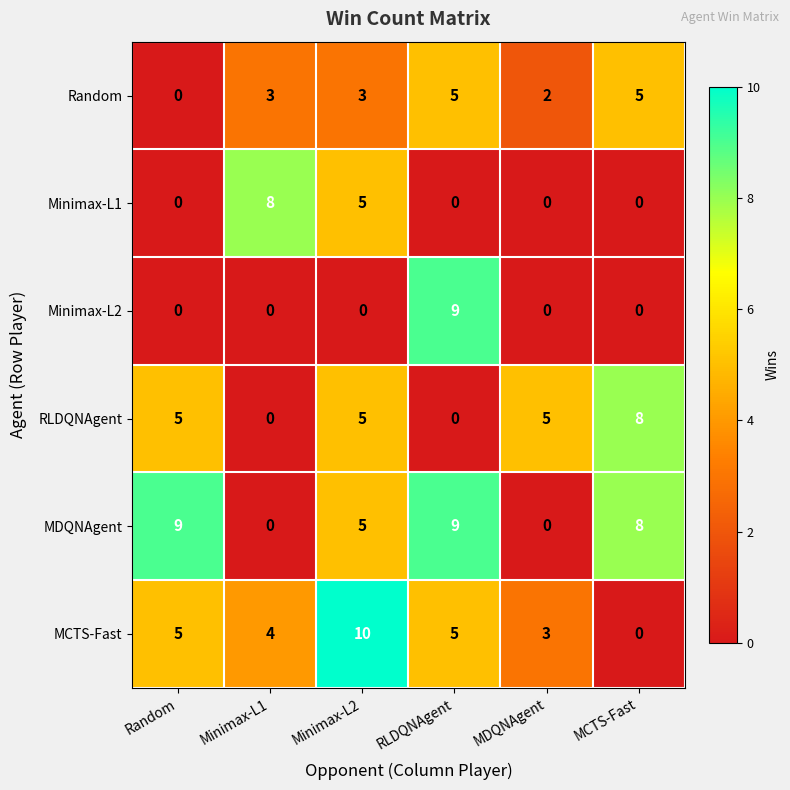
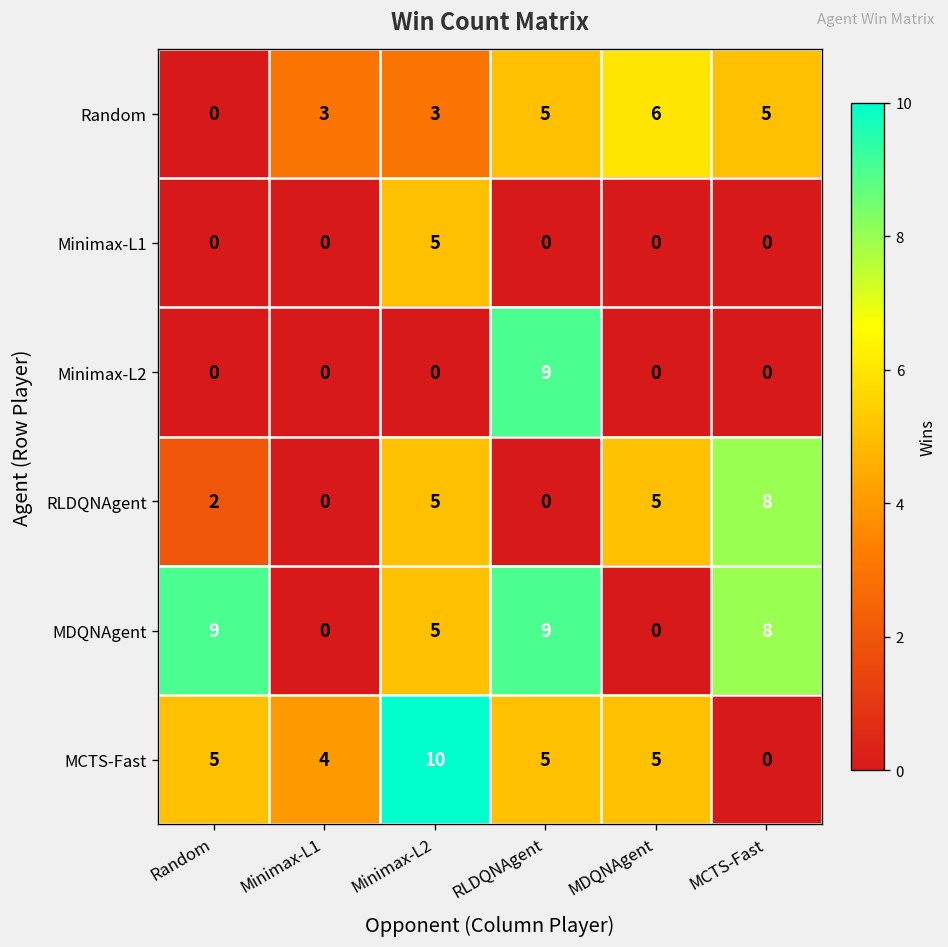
Random, MDQNAgent: 2 -> 6
Minimax-L1, Minimax-L1: 8 -> 0
RLDQNAgent, Random: 5 -> 2
MCTS-Fast, MDQNAgent: 3 -> 5
